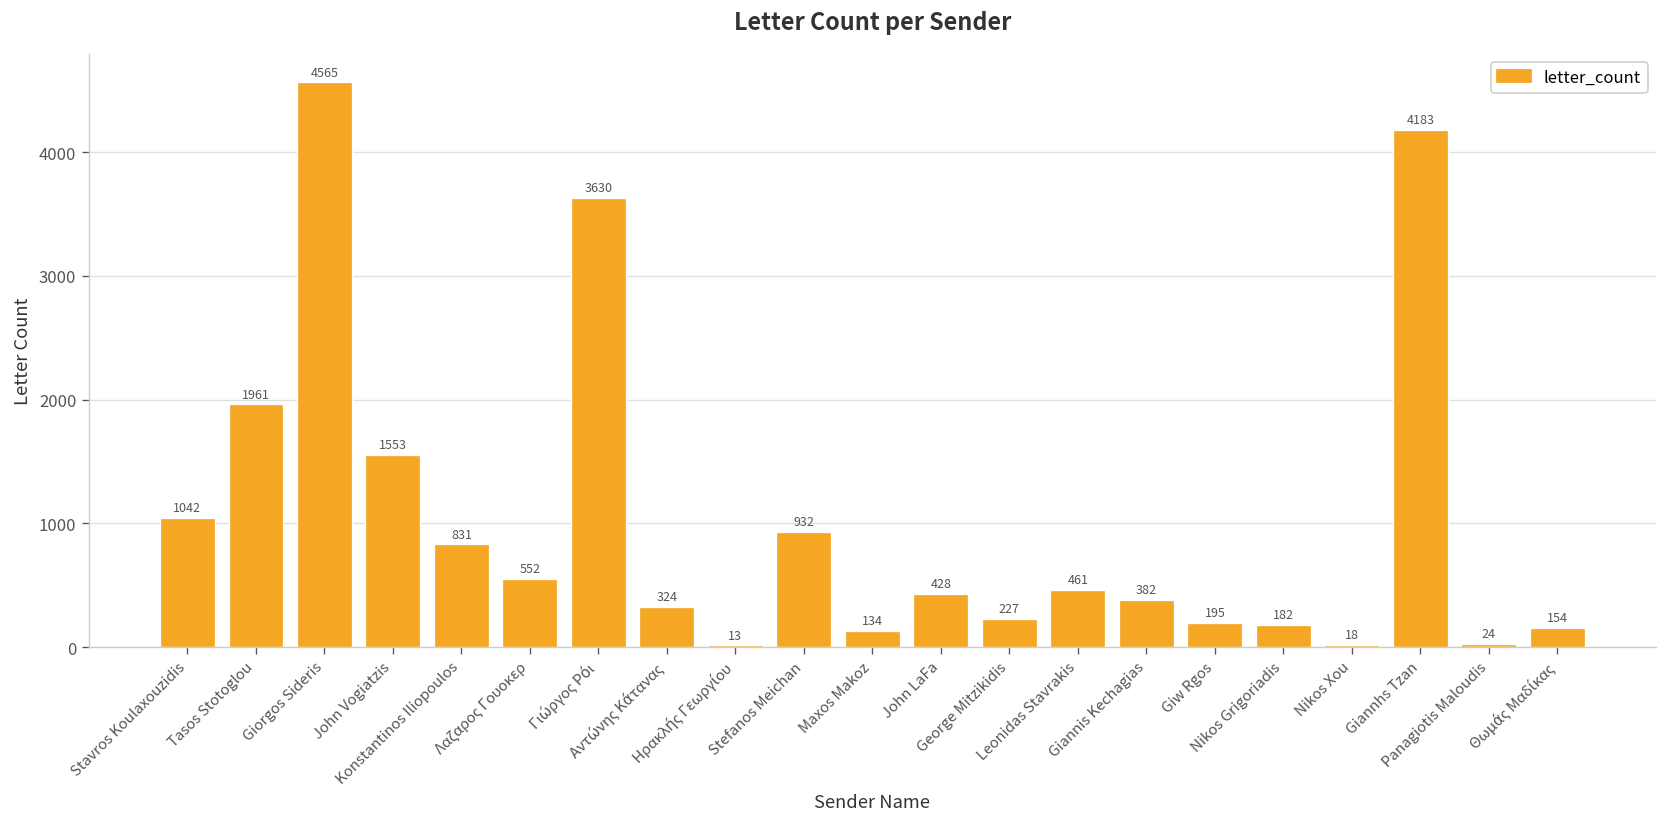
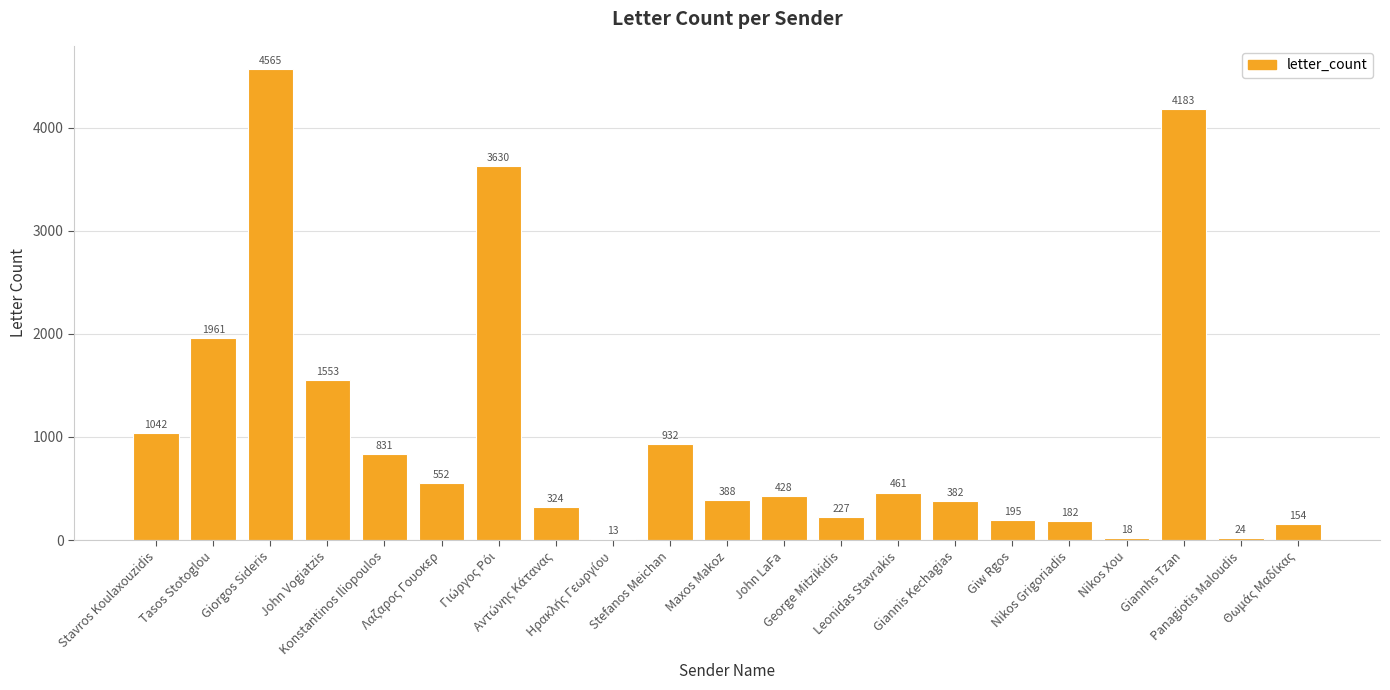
Maxos Makoz: 134 -> 388
